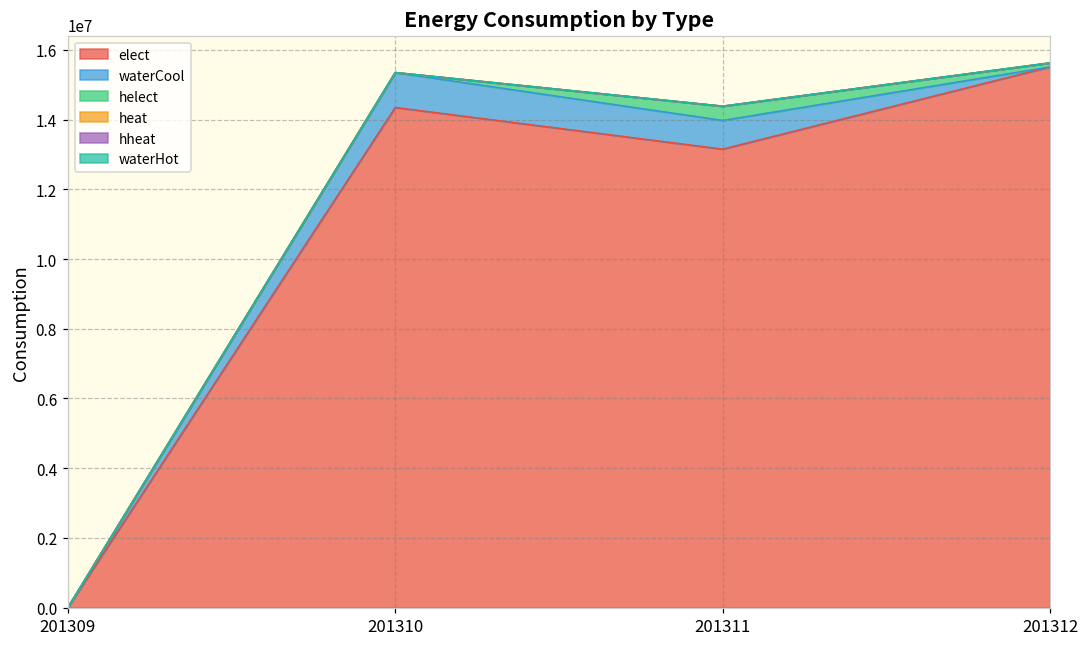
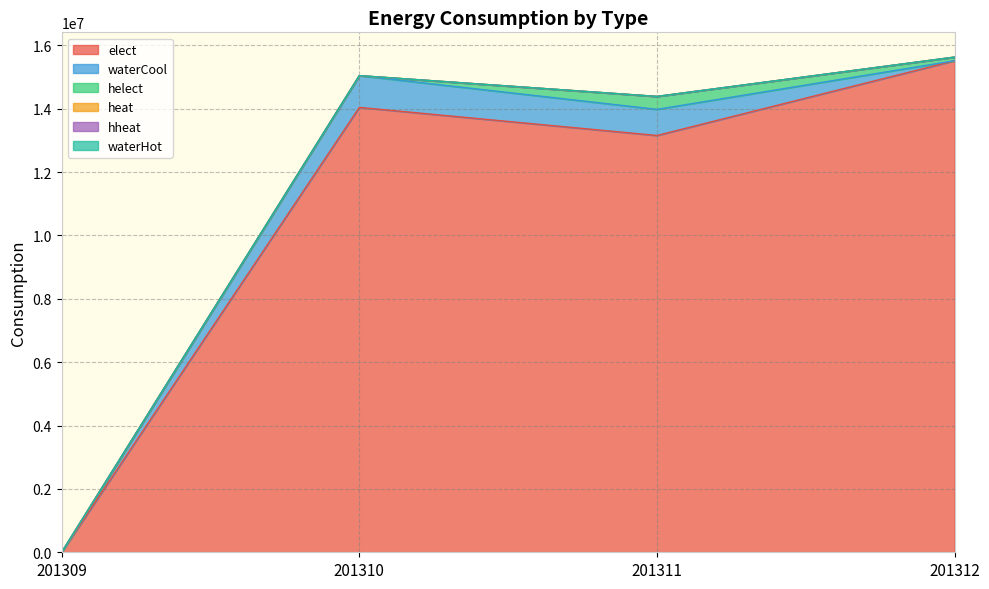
elect, 201310: 14300000 -> 14000000
